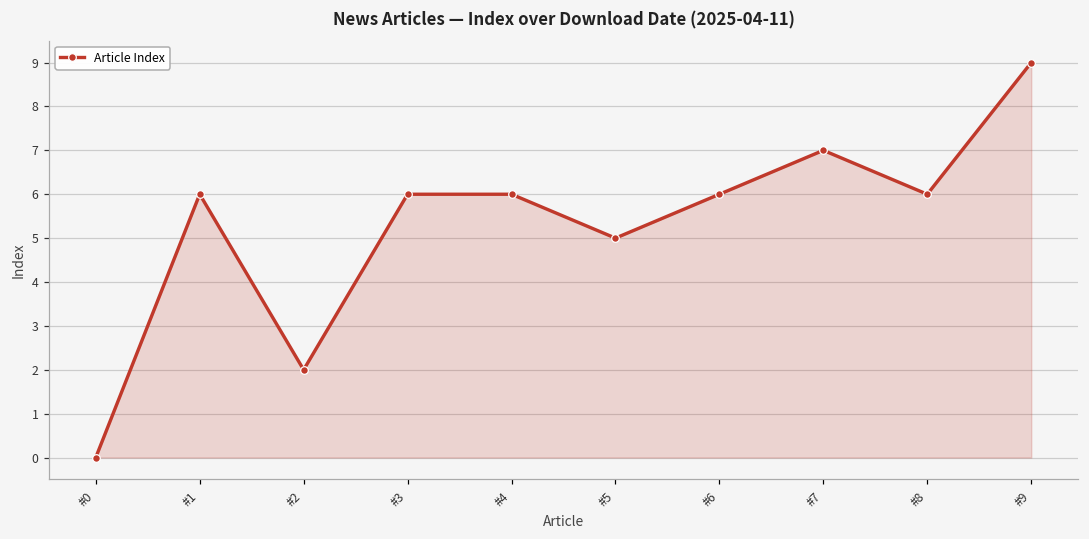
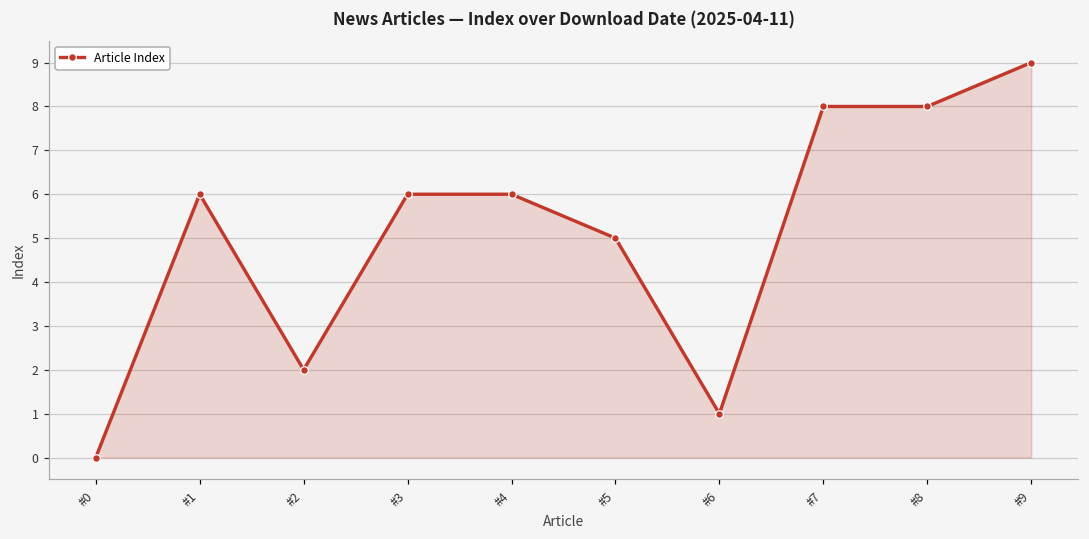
#6: 6 -> 1
#7: 7 -> 8
#8: 6 -> 8
